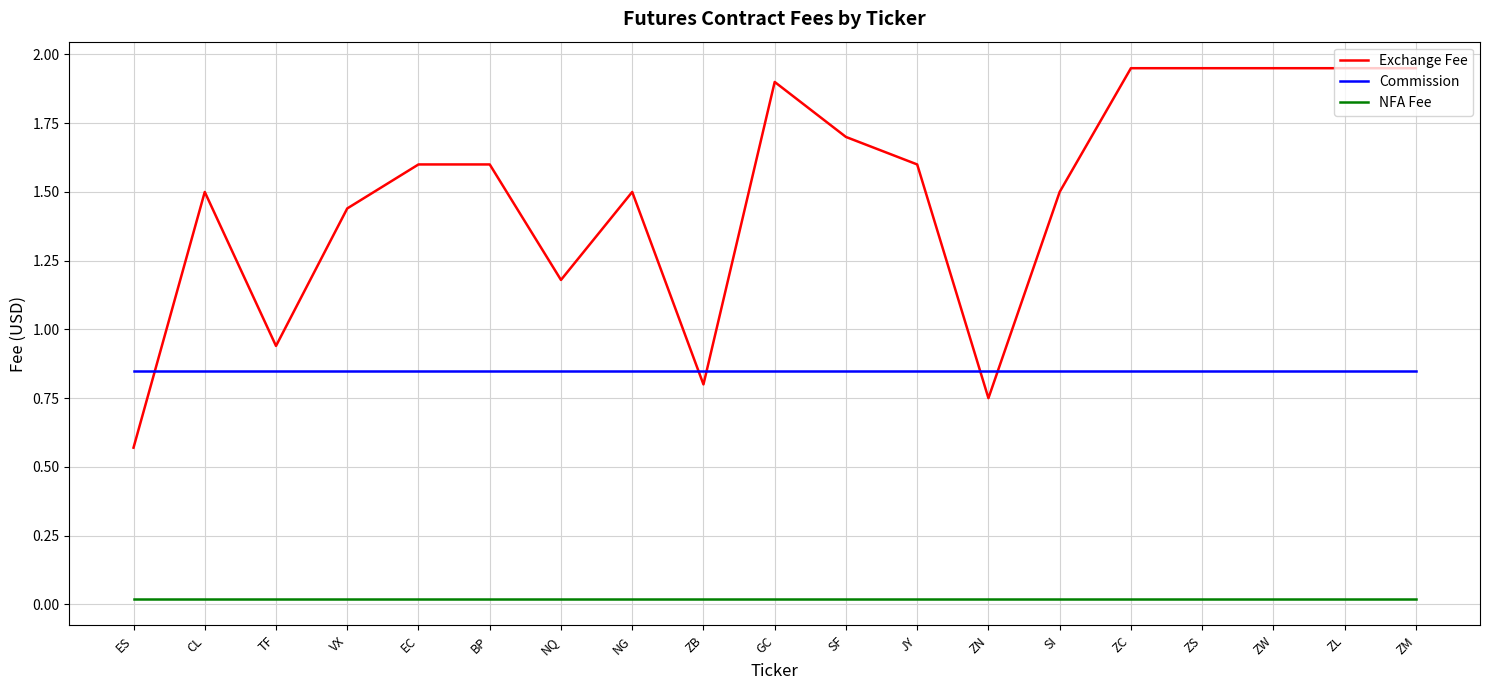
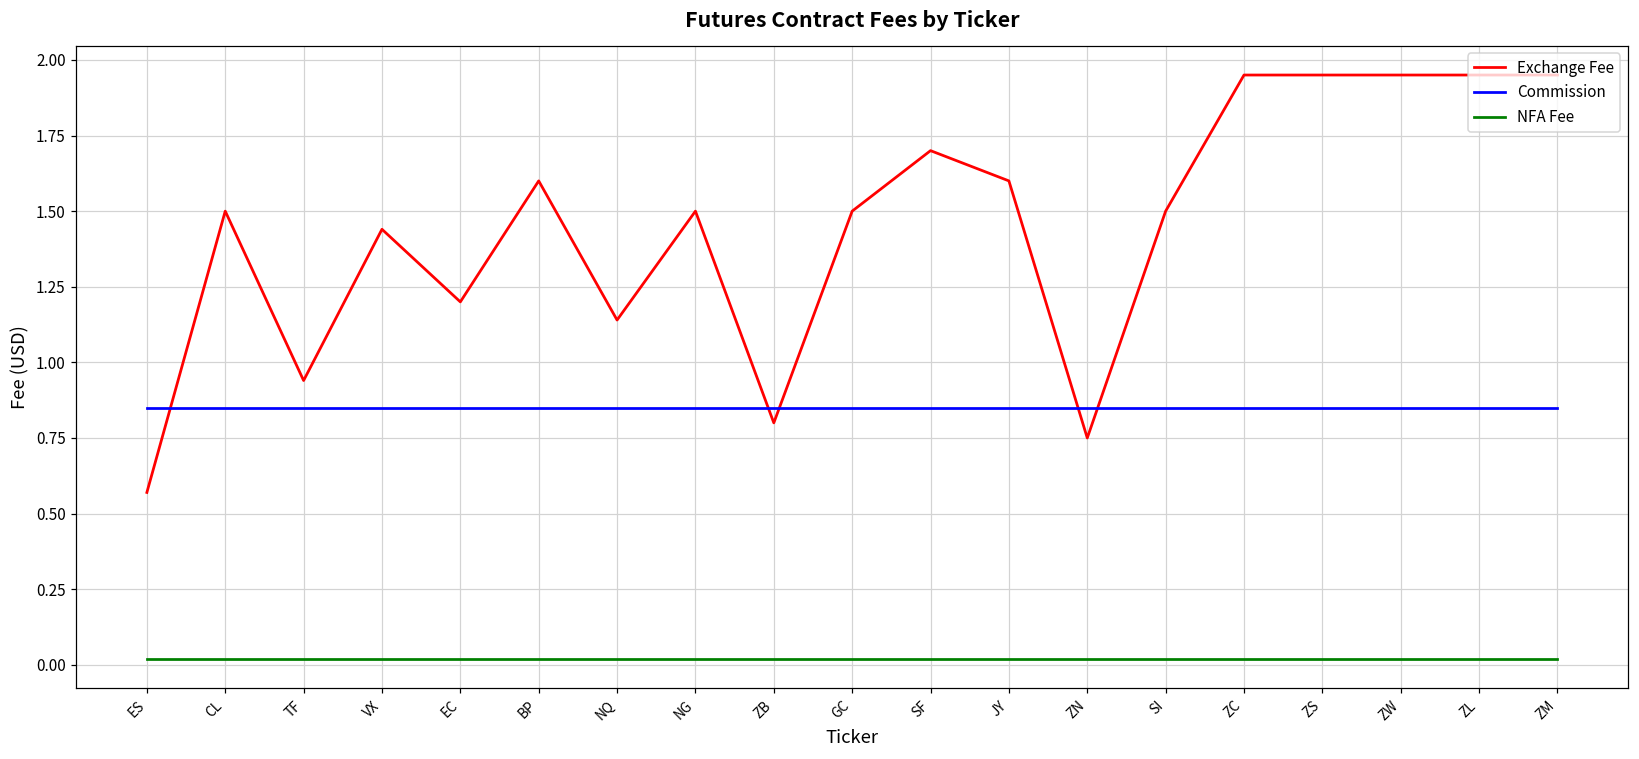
Exchange Fee, EC: 1.6 -> 1.2
Exchange Fee, NQ: 1.18 -> 1.14
Exchange Fee, GC: 1.9 -> 1.5
